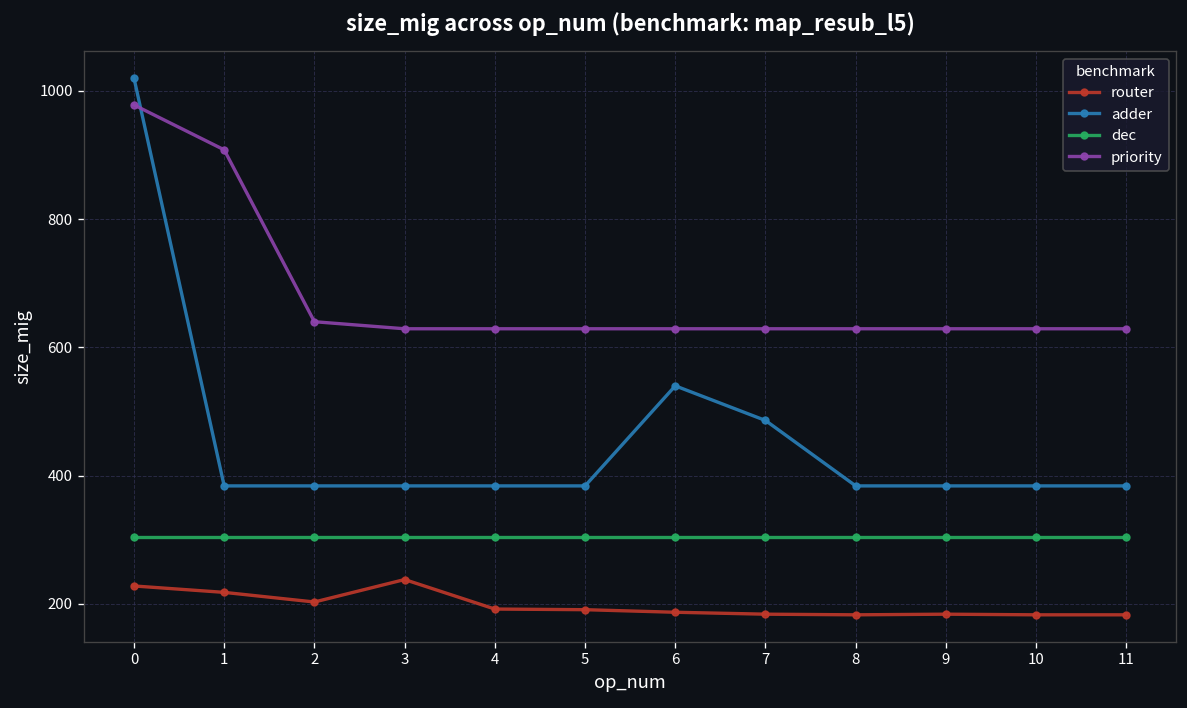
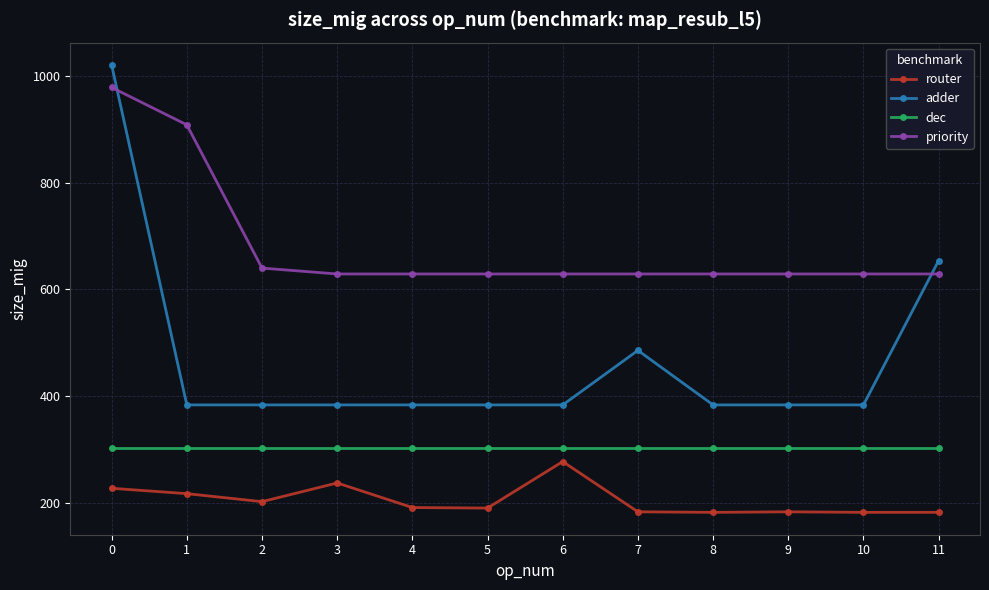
router, 6: 190 -> 280
adder, 6: 540 -> 380
adder, 11: 380 -> 650
